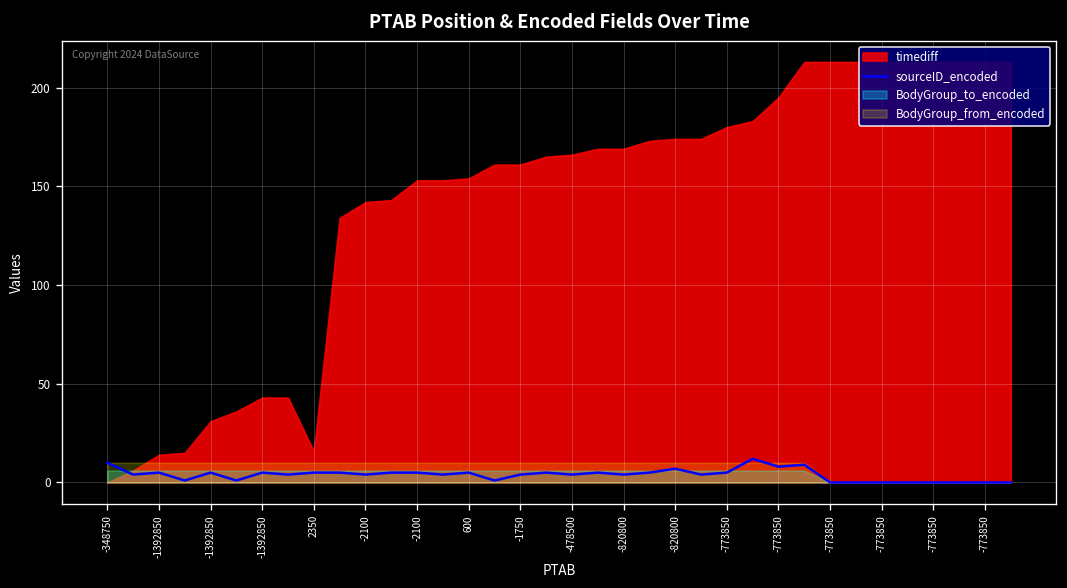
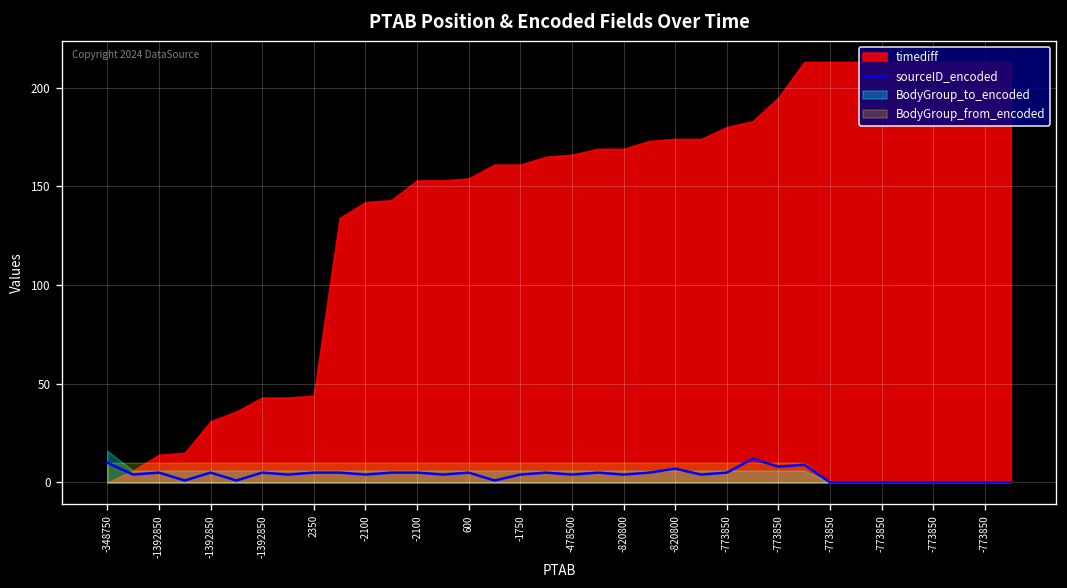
BodyGroup_to_encoded, -348750: 6 -> 16
timediff, 2350: 16 -> 44
